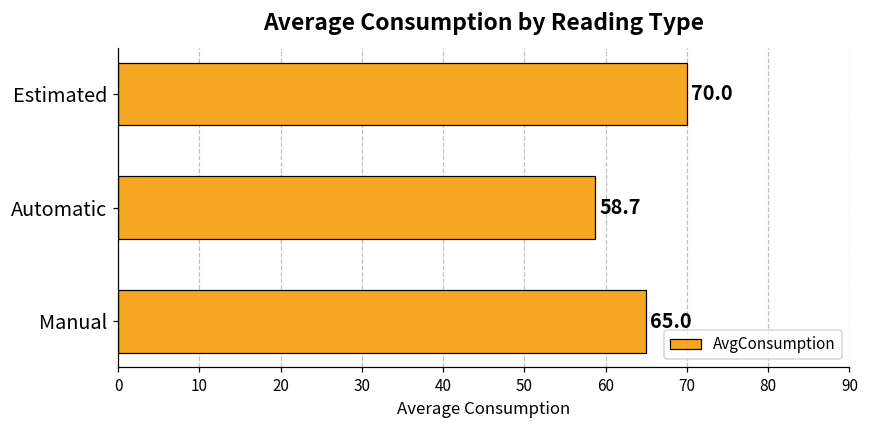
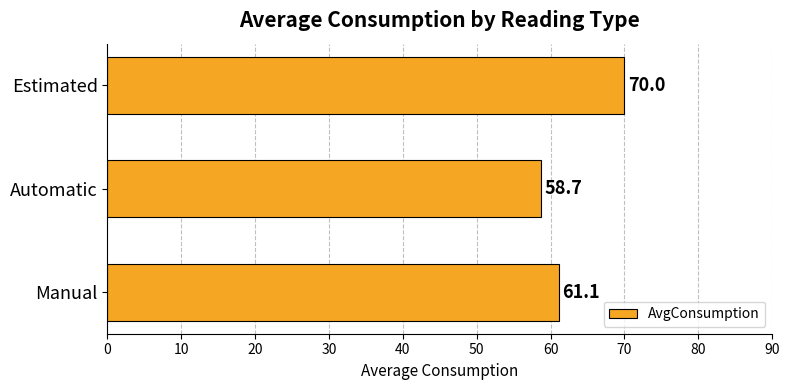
Manual: 65.0 -> 61.1
